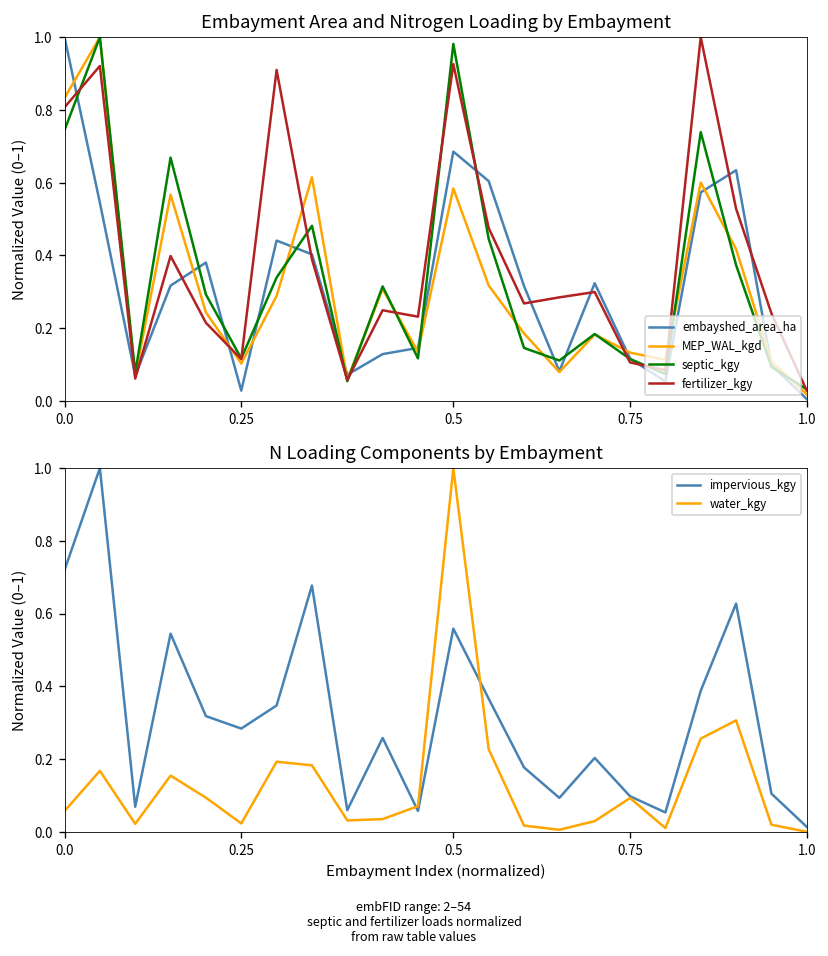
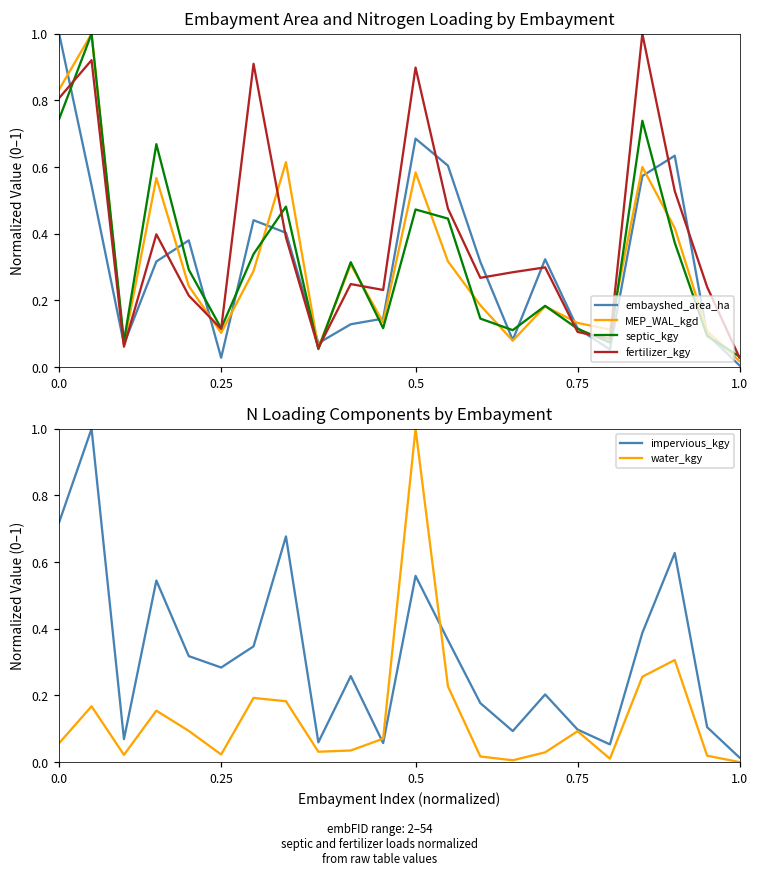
Embayment Area and Nitrogen Loading by Embayment, septic_kgy, 0.5: 0.98 -> 0.47
Embayment Area and Nitrogen Loading by Embayment, fertilizer_kgy, 0.5: 0.93 -> 0.90
